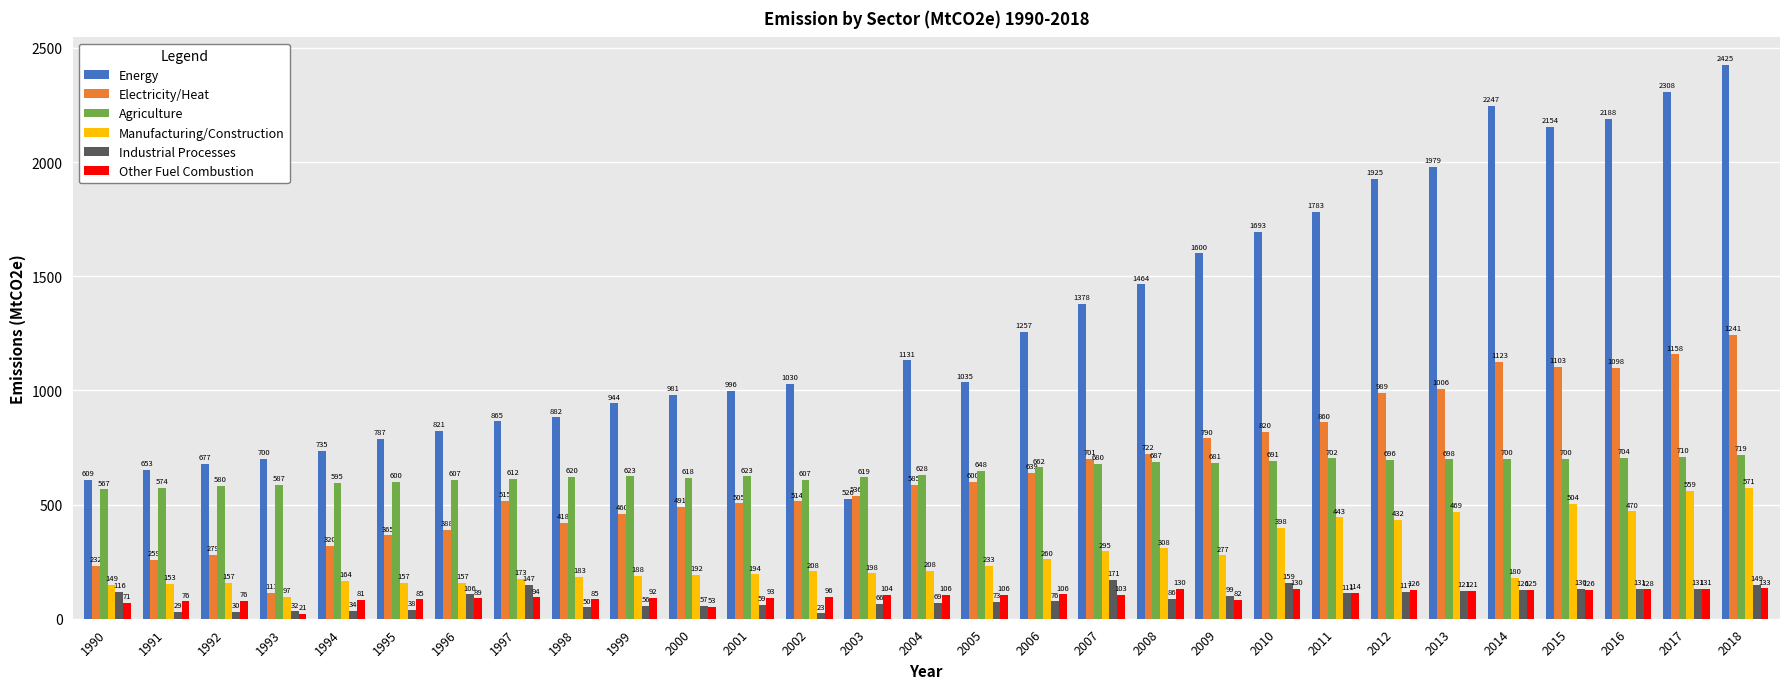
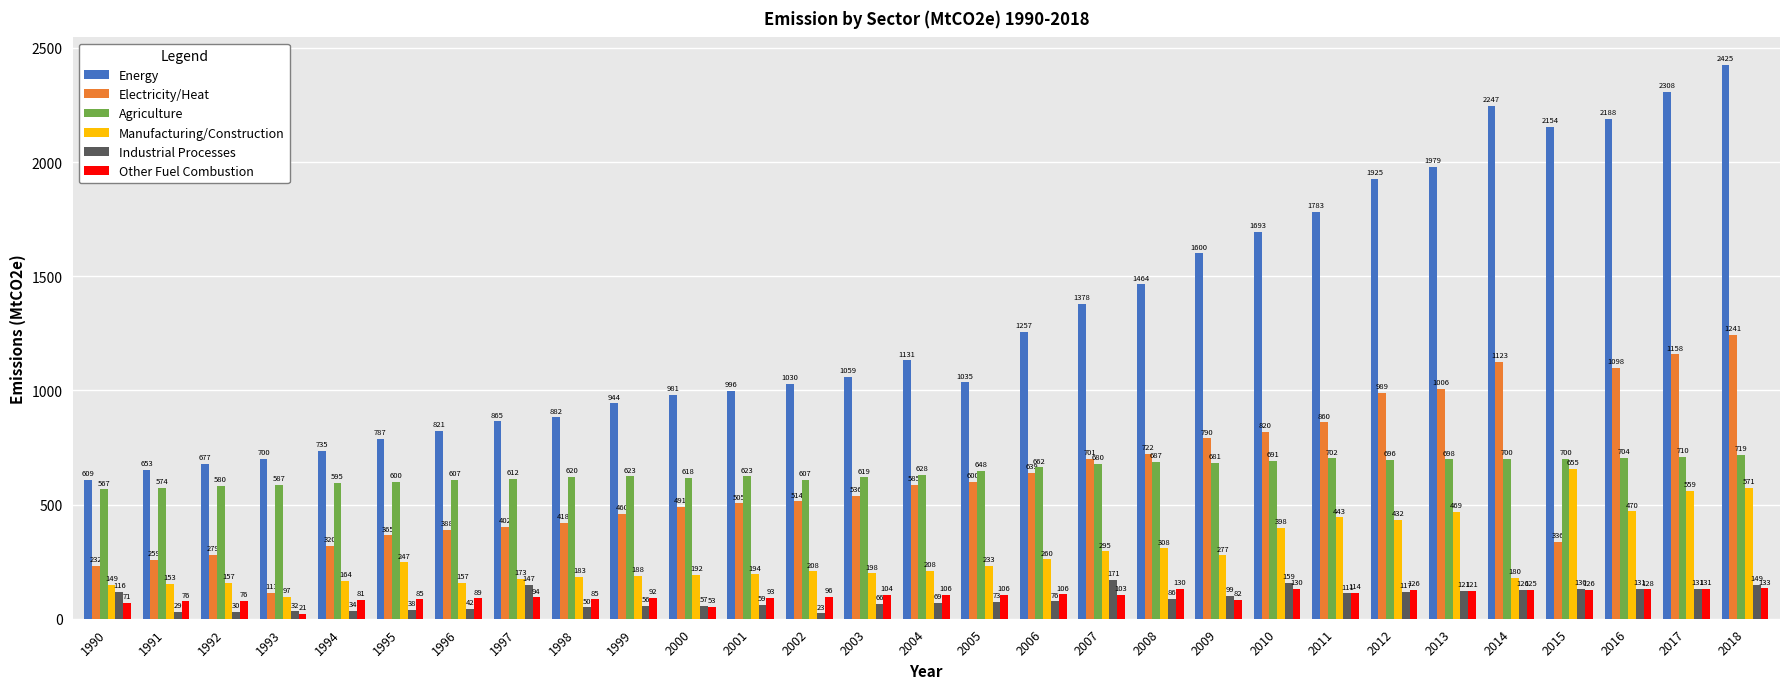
Manufacturing/Construction, 1995: 157 -> 247
Industrial Processes, 1996: 106 -> 42
Electricity/Heat, 1997: 515 -> 402
Energy, 2003: 526 -> 1059
Electricity/Heat, 2015: 1103 -> 336
Manufacturing/Construction, 2015: 504 -> 655
